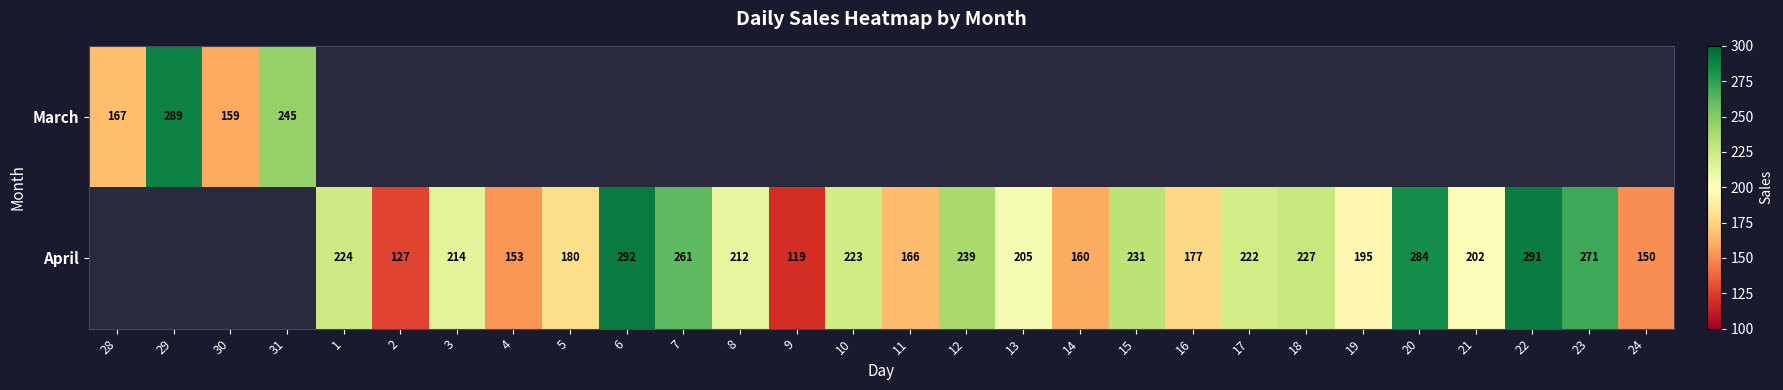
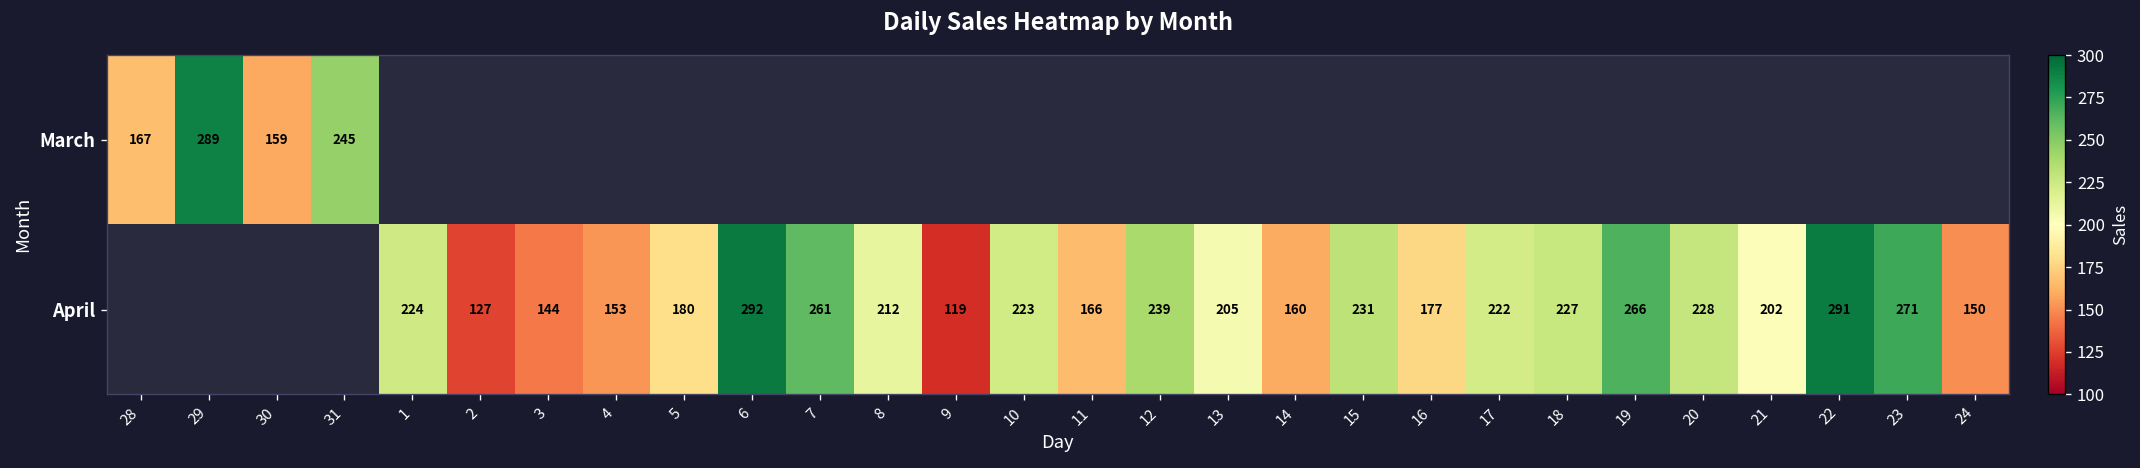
April, 3: 214 -> 144
April, 19: 195 -> 266
April, 20: 284 -> 228
